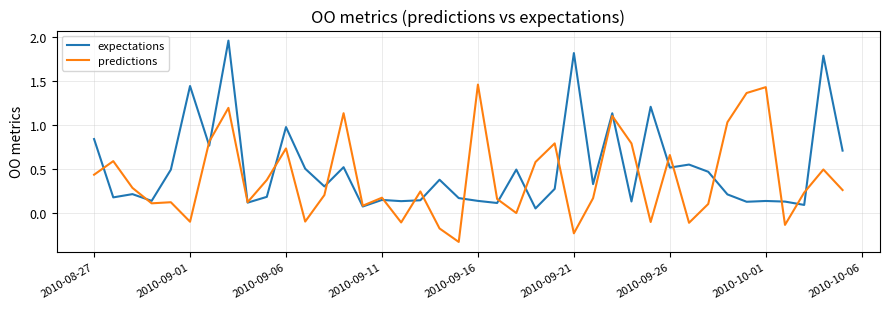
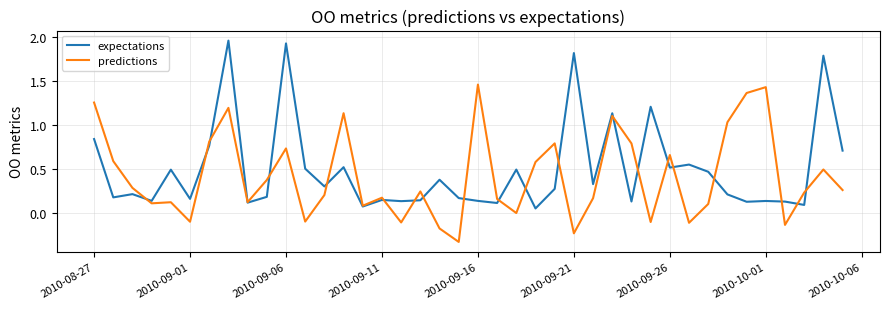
predictions, 2010-08-27: 0.4 -> 1.3
expectations, 2010-09-01: 1.4 -> 0.2
expectations, 2010-09-06: 1.0 -> 1.9
